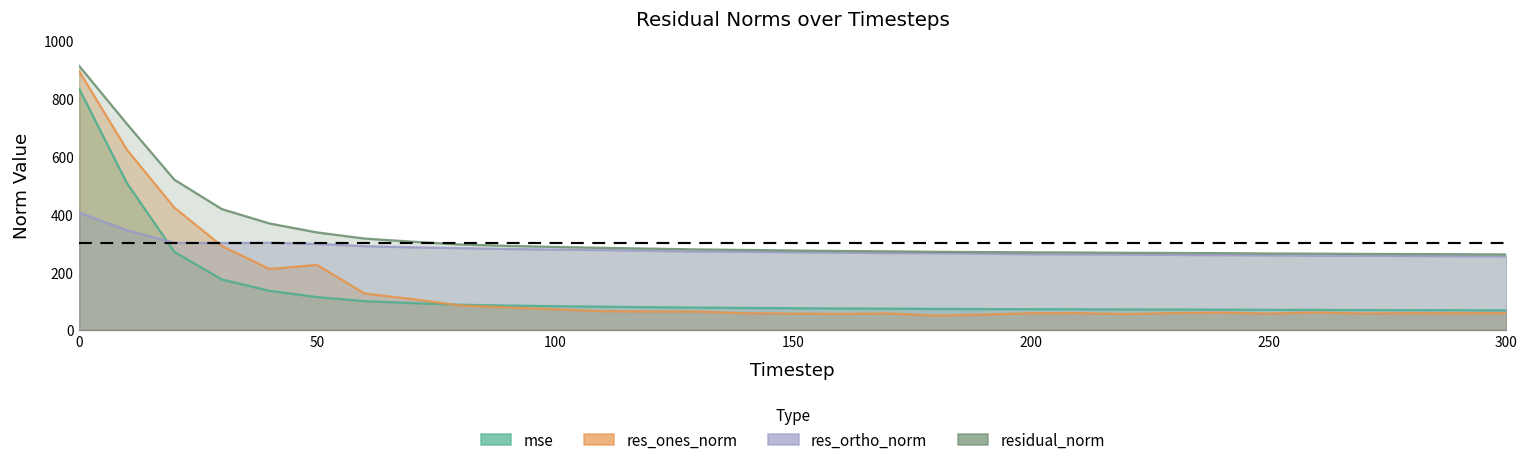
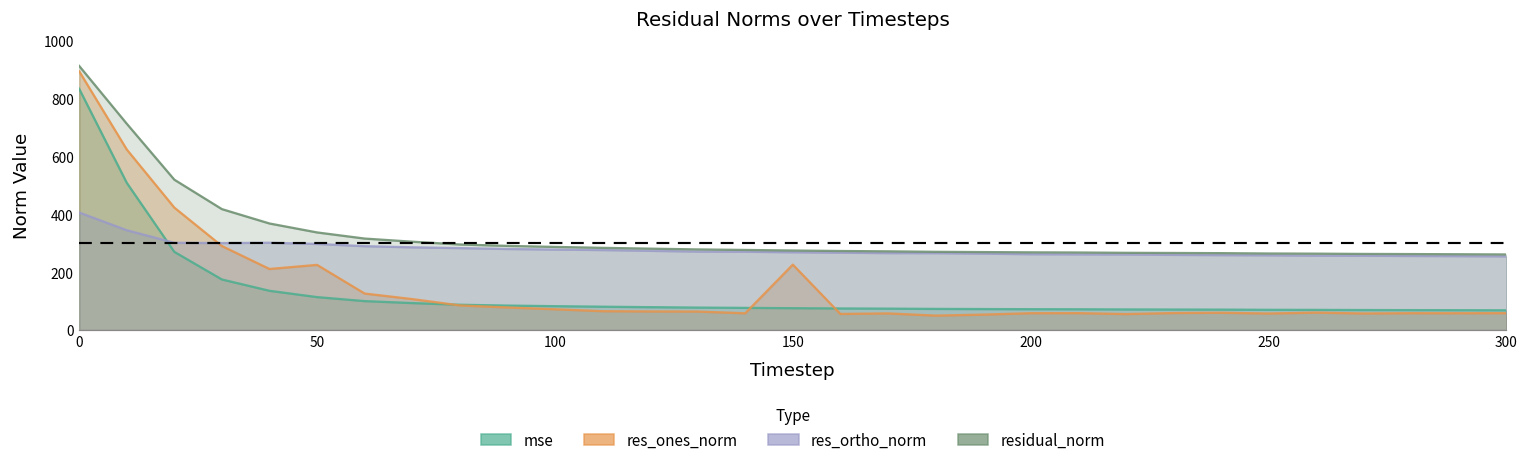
res_ones_norm, 150: 60 -> 230
